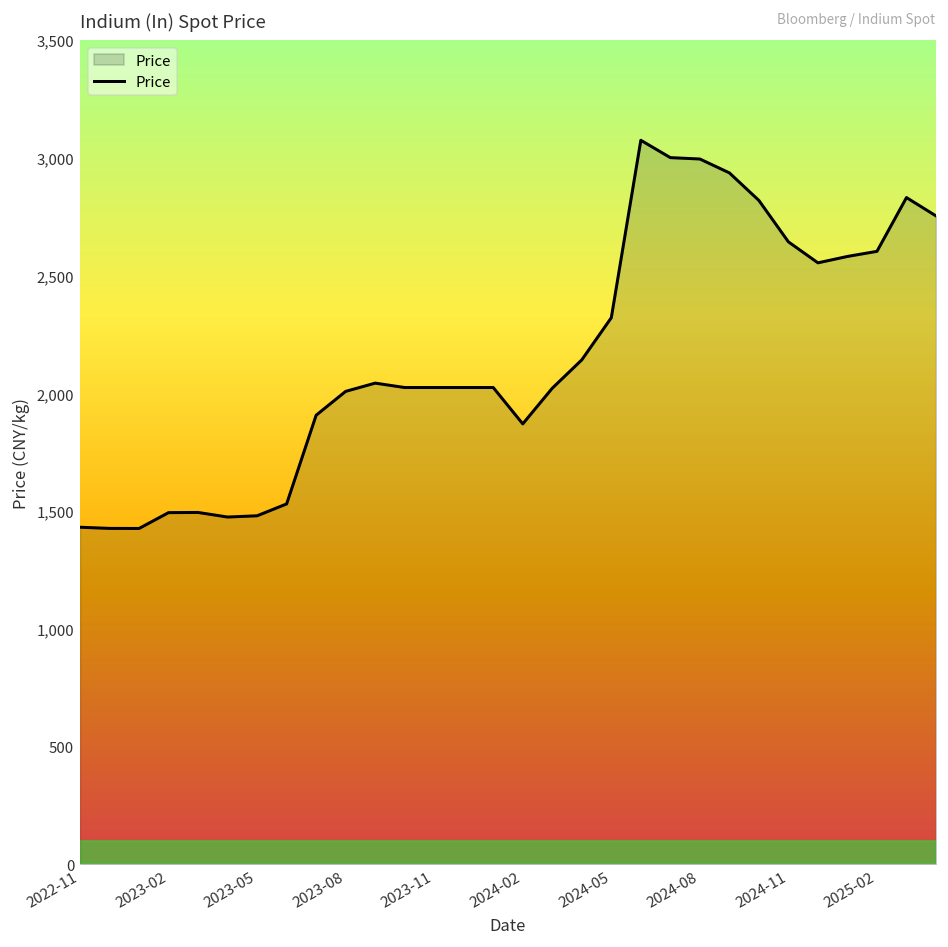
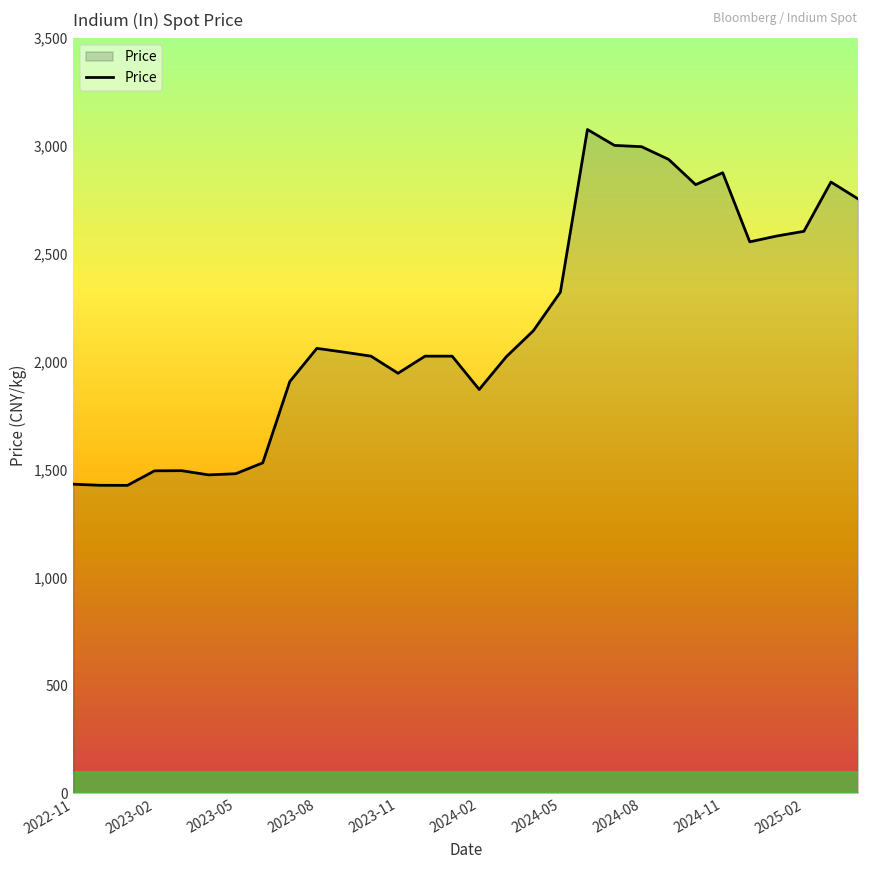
2023-08: 2,010 -> 2,060
2023-11: 2,030 -> 1,950
2024-11: 2,640 -> 2,870
